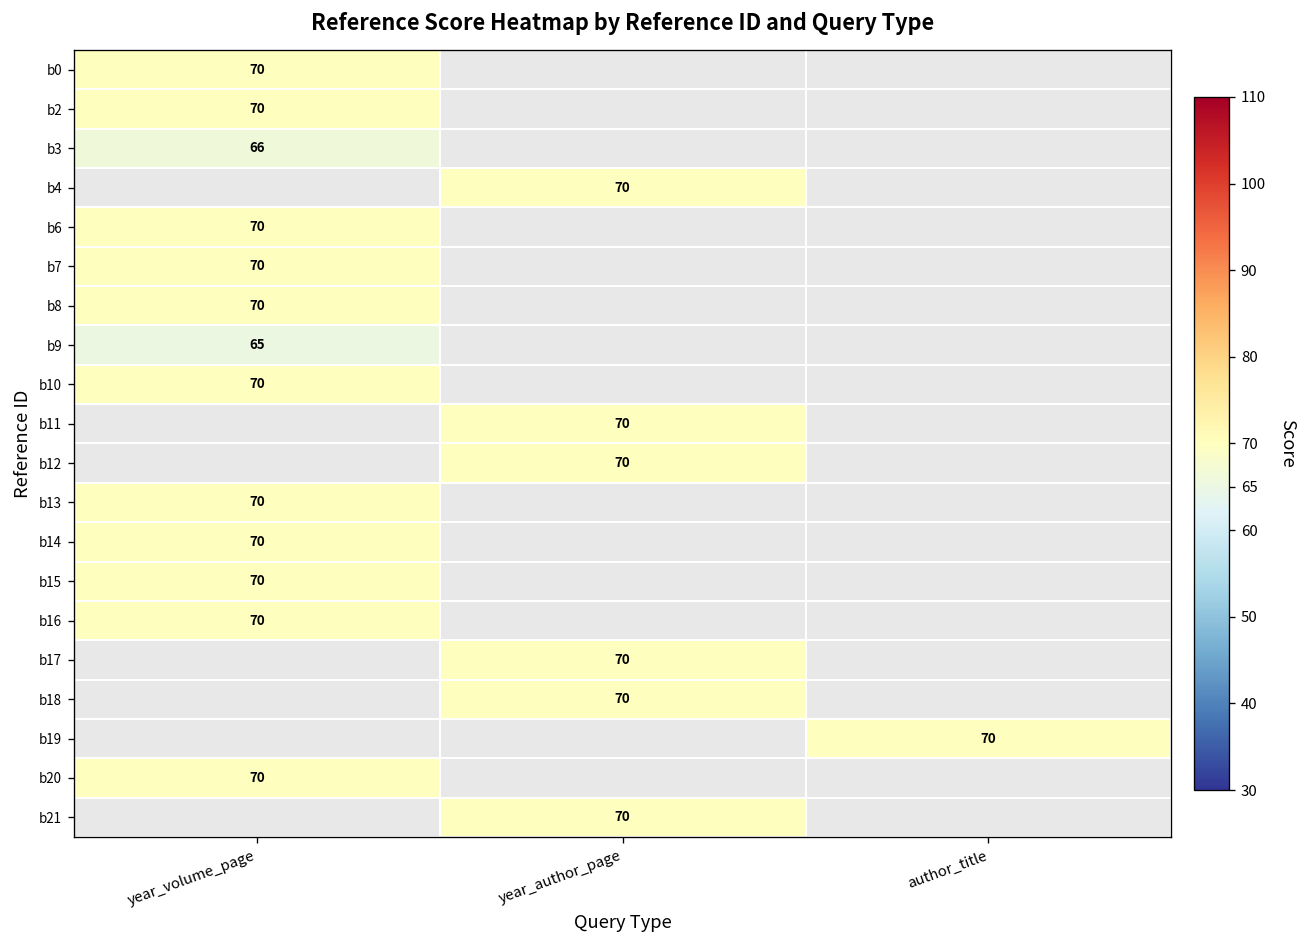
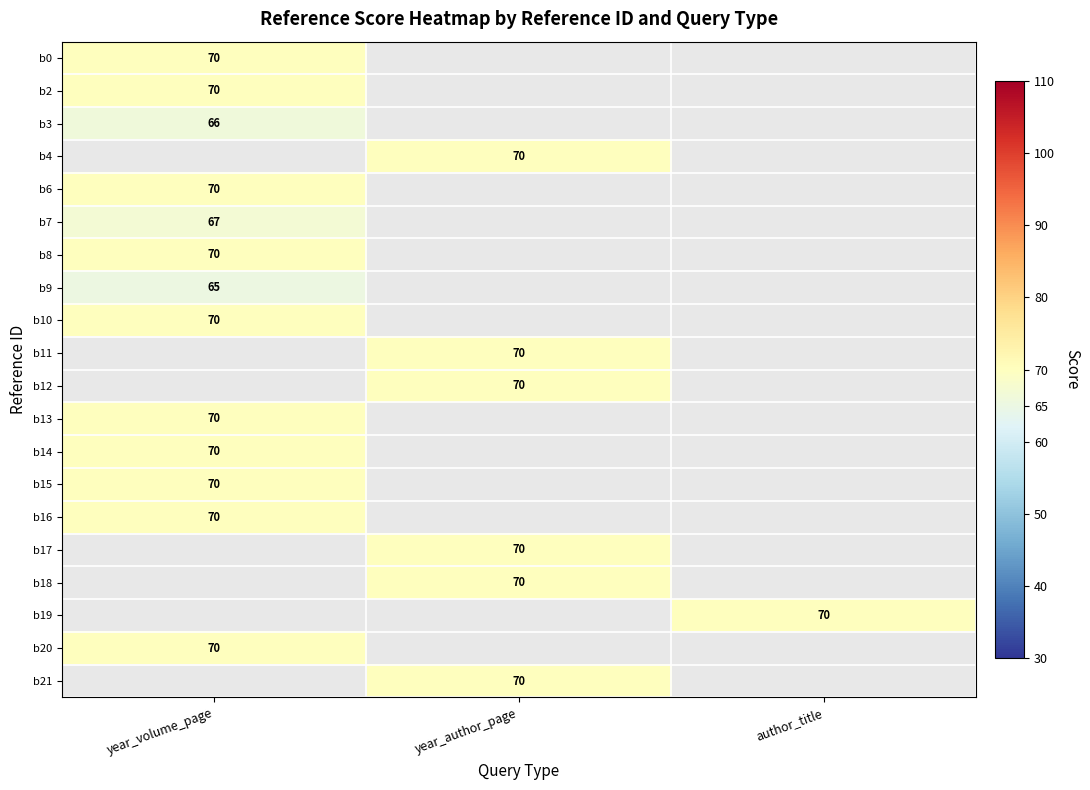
b7, year_volume_page: 70 -> 67
